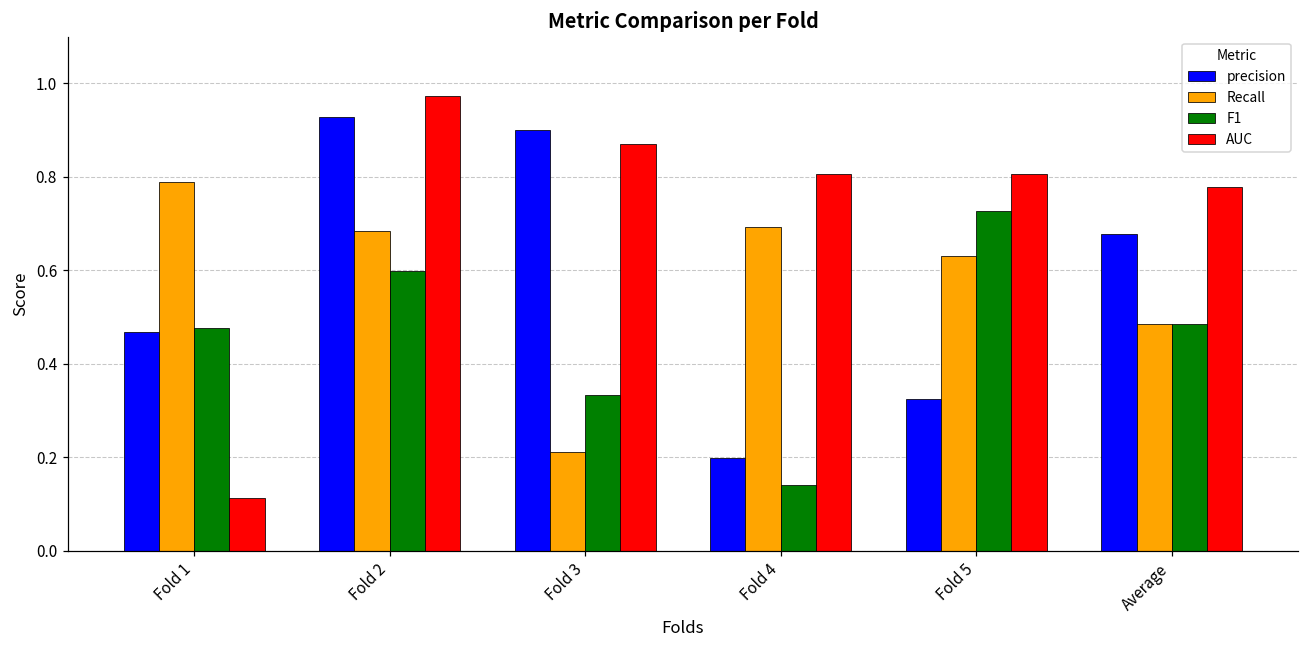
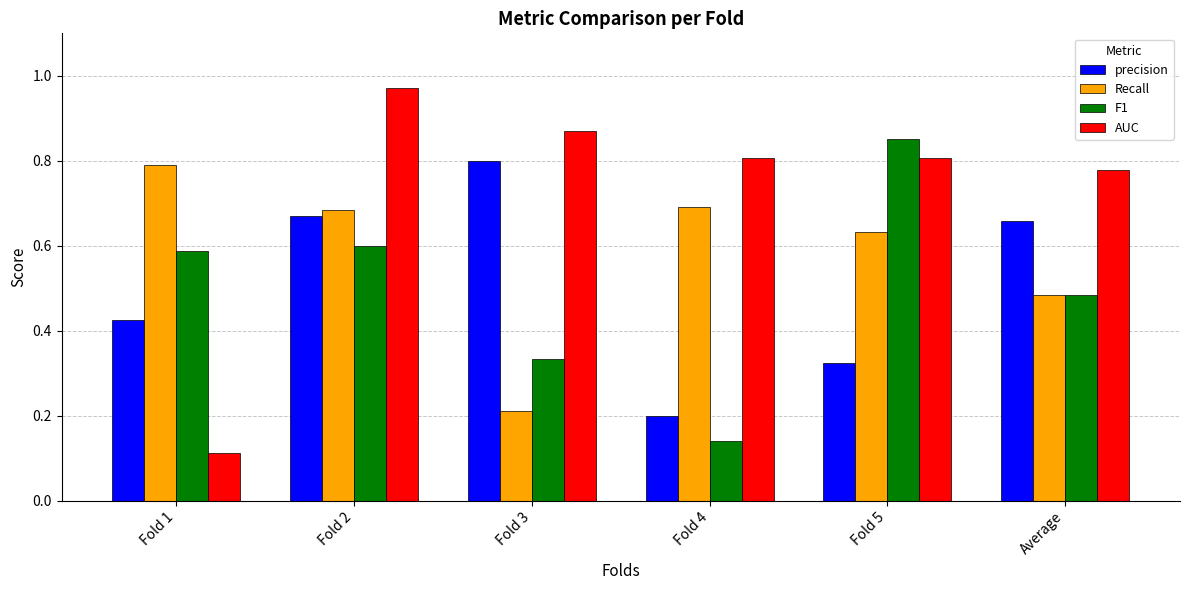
precision, Fold 1: 0.47 -> 0.43
F1, Fold 1: 0.48 -> 0.59
precision, Fold 2: 0.93 -> 0.67
precision, Fold 3: 0.9 -> 0.8
F1, Fold 5: 0.73 -> 0.85
precision, Average: 0.68 -> 0.66
